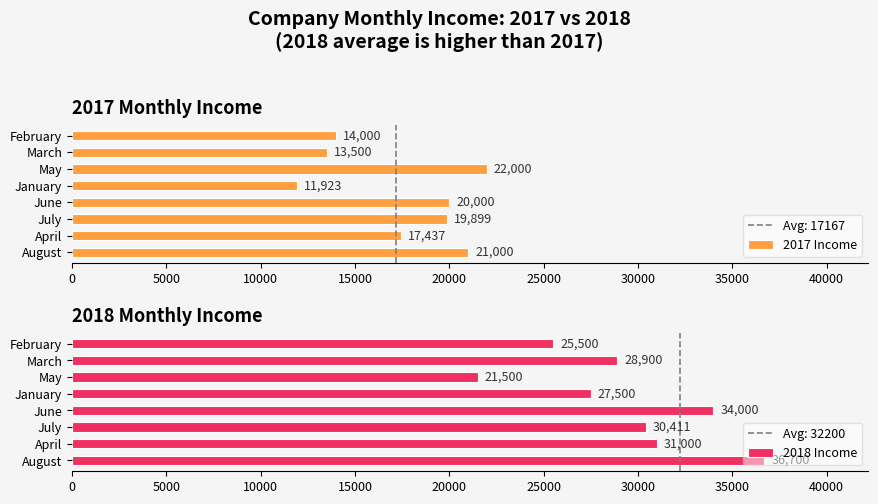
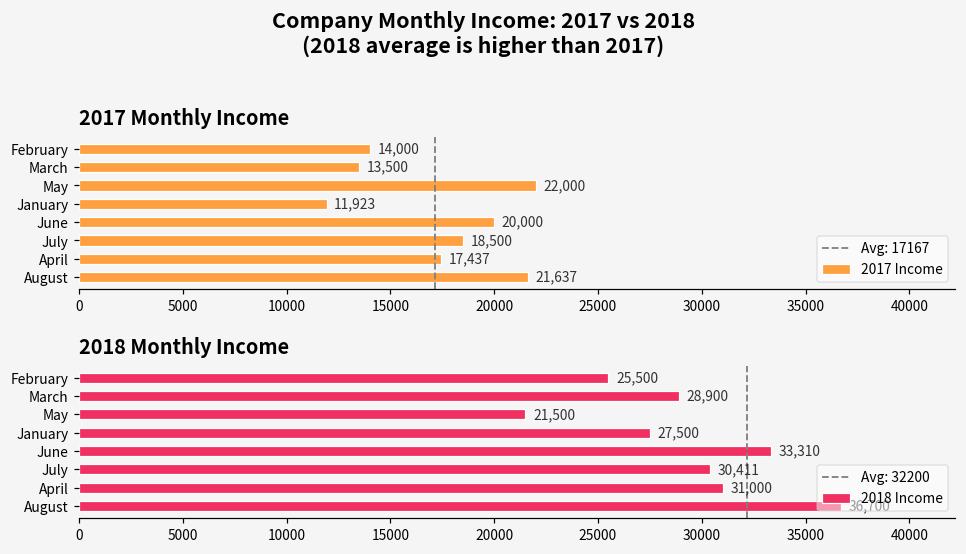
2017 Monthly Income, July: 19,899 -> 18,500
2017 Monthly Income, August: 21,000 -> 21,637
2018 Monthly Income, June: 34,000 -> 33,310
